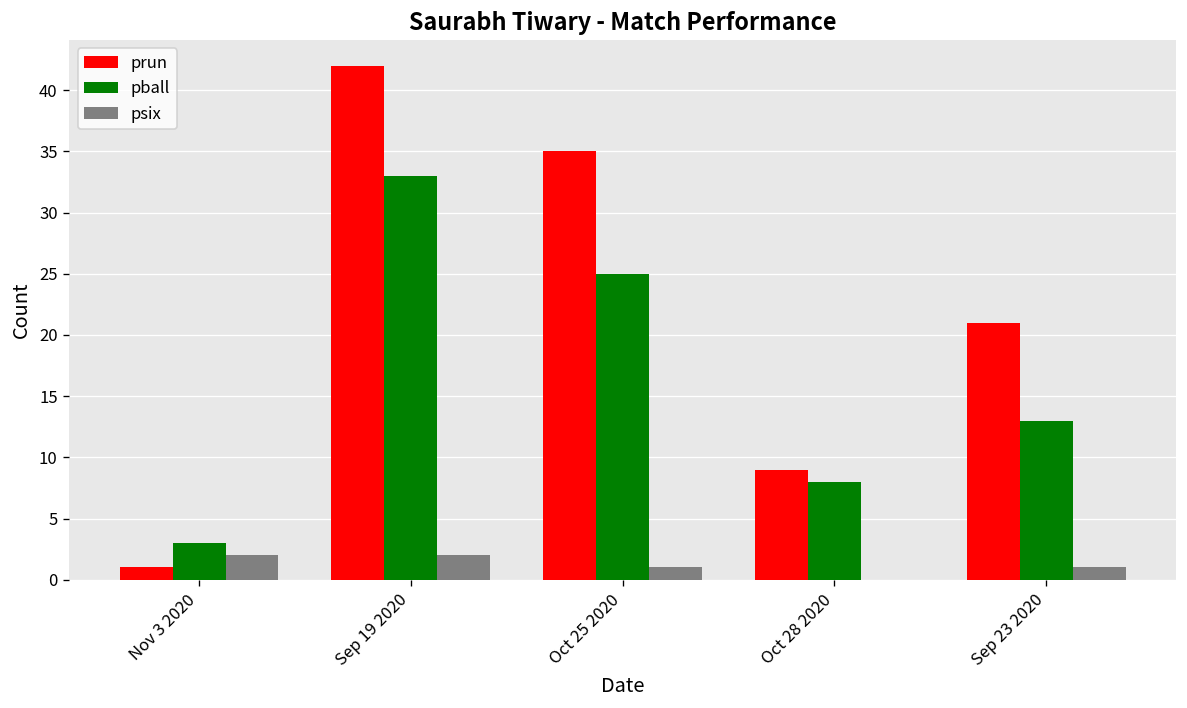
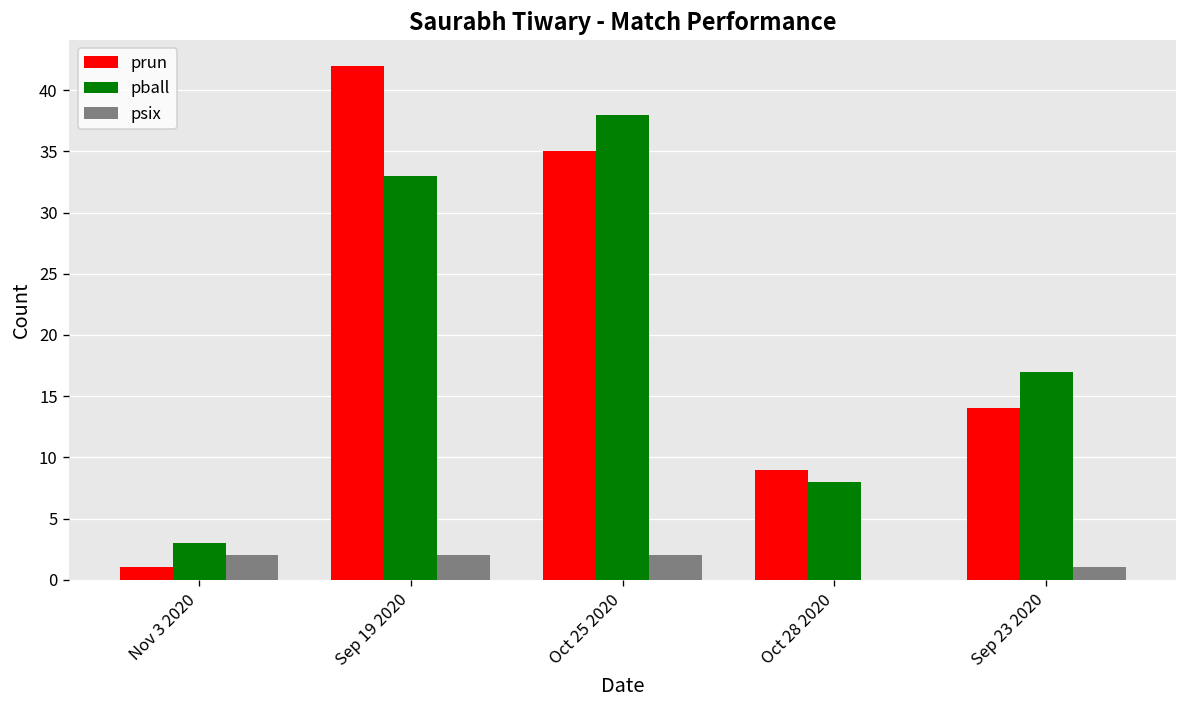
pball, Oct 25 2020: 25 -> 38
psix, Oct 25 2020: 1 -> 2
prun, Sep 23 2020: 21 -> 14
pball, Sep 23 2020: 13 -> 17
